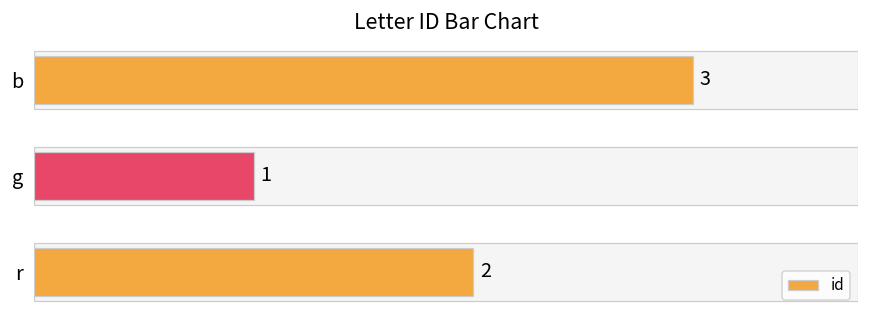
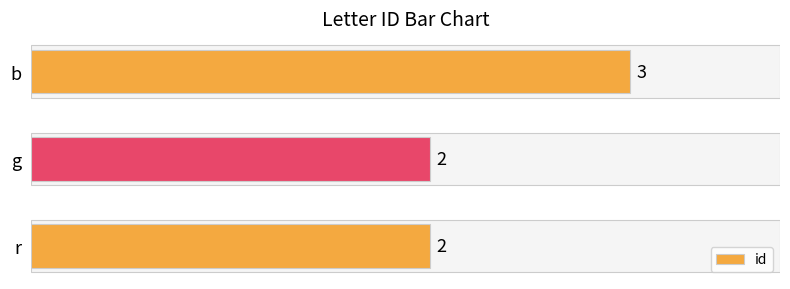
g: 1 -> 2
